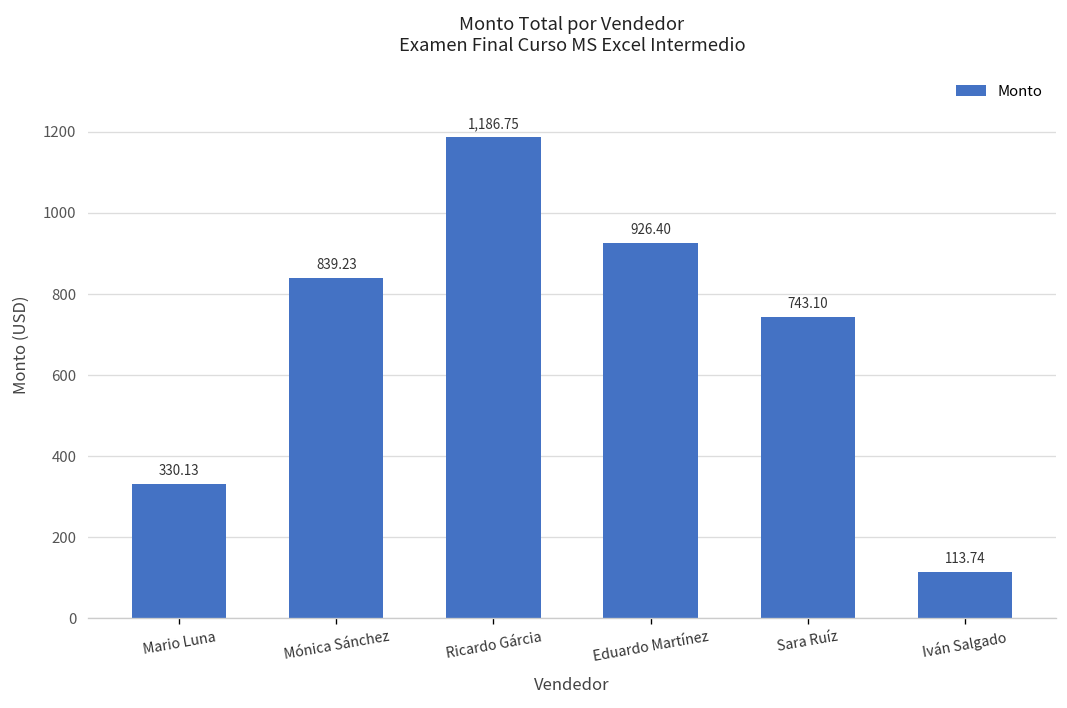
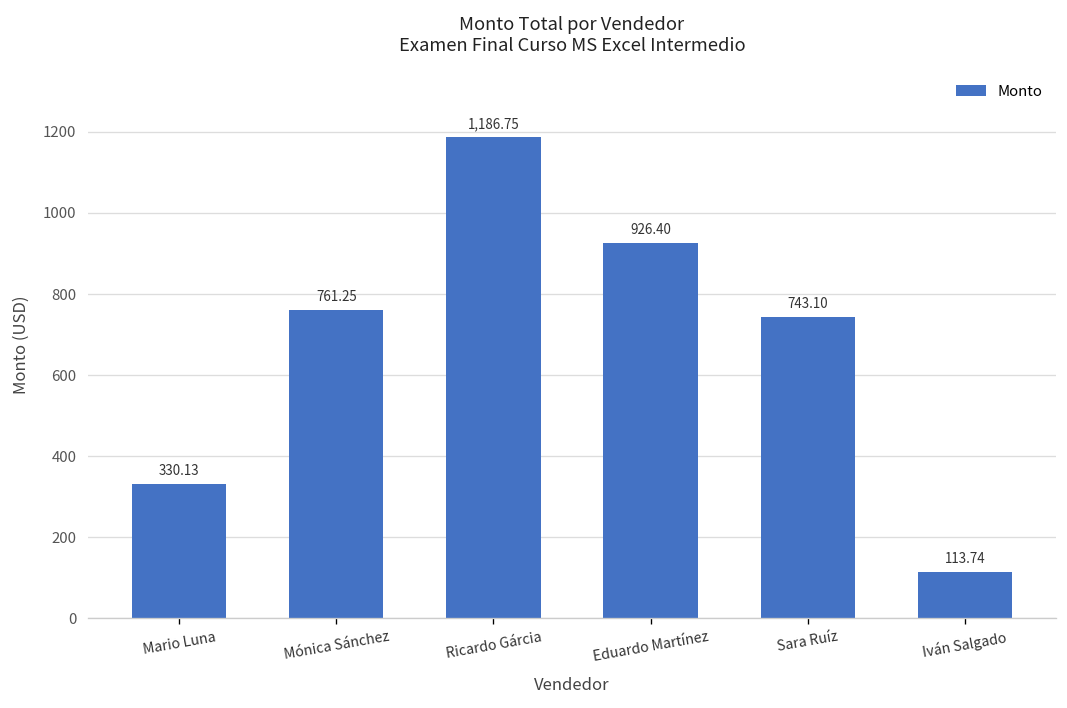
Mónica Sánchez: 839.23 -> 761.25
